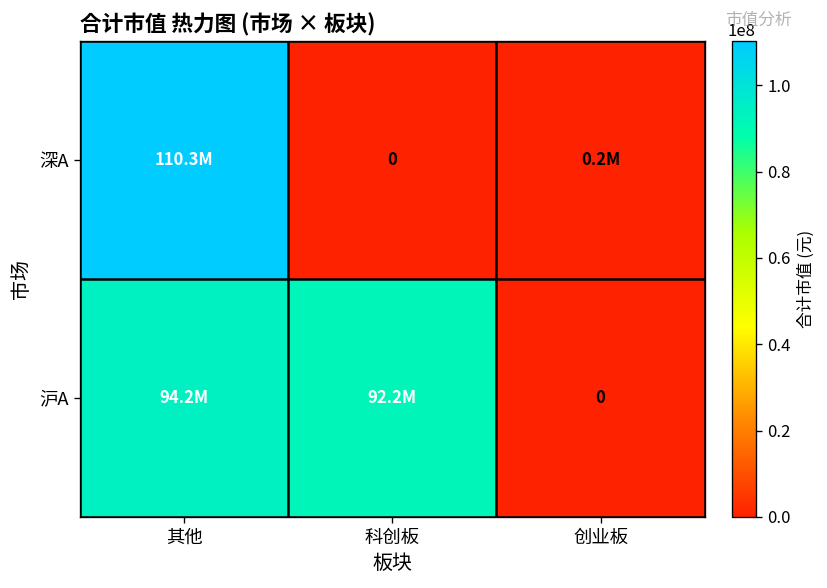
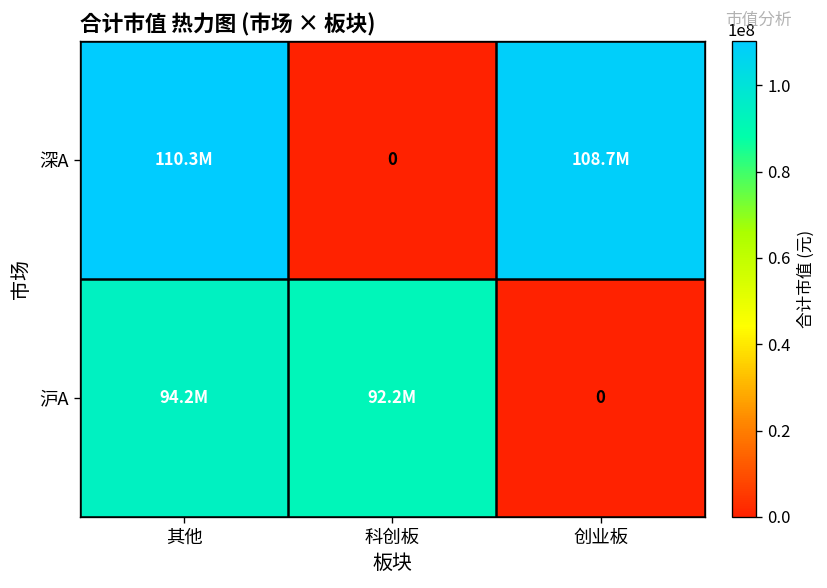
深A, 创业板: 0.2M -> 108.7M
